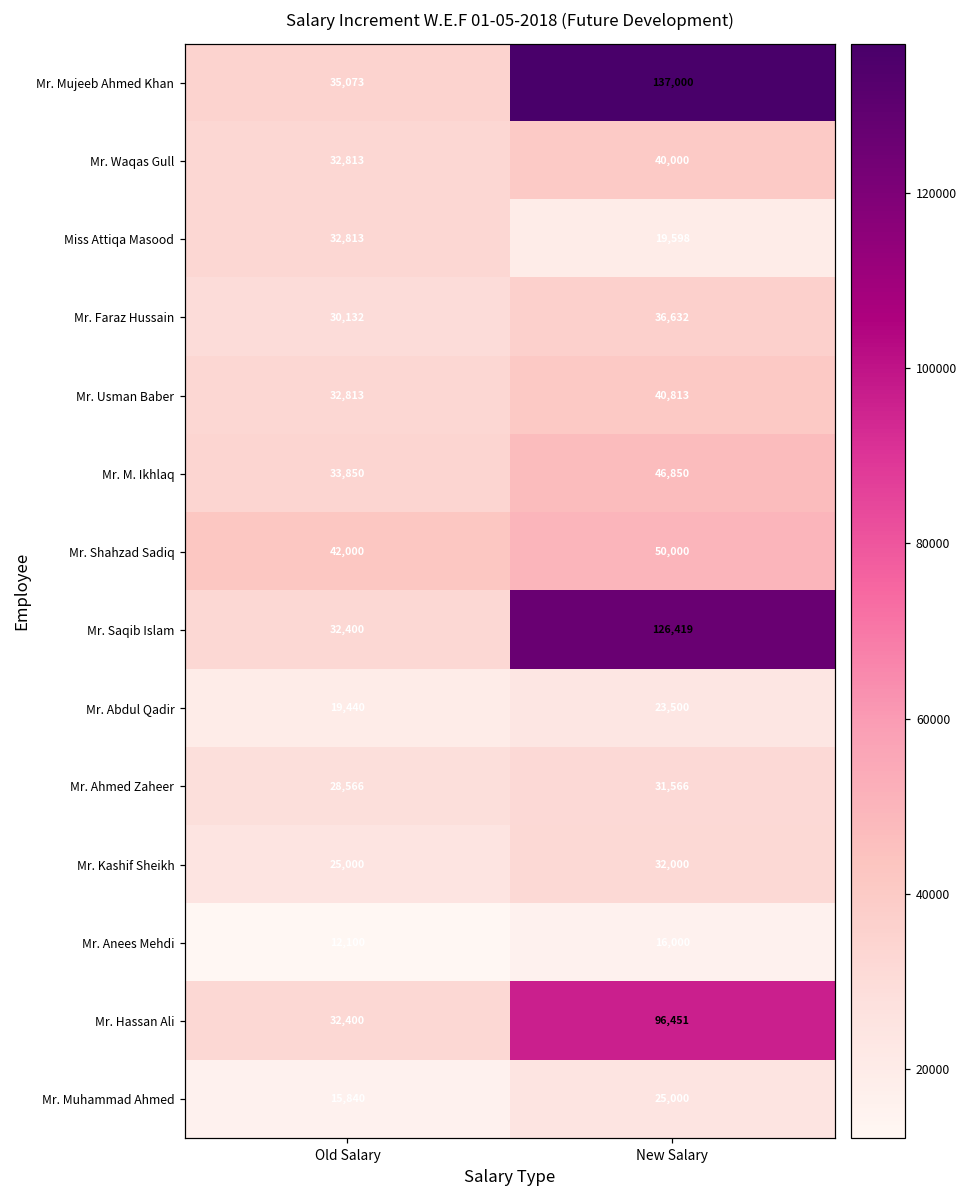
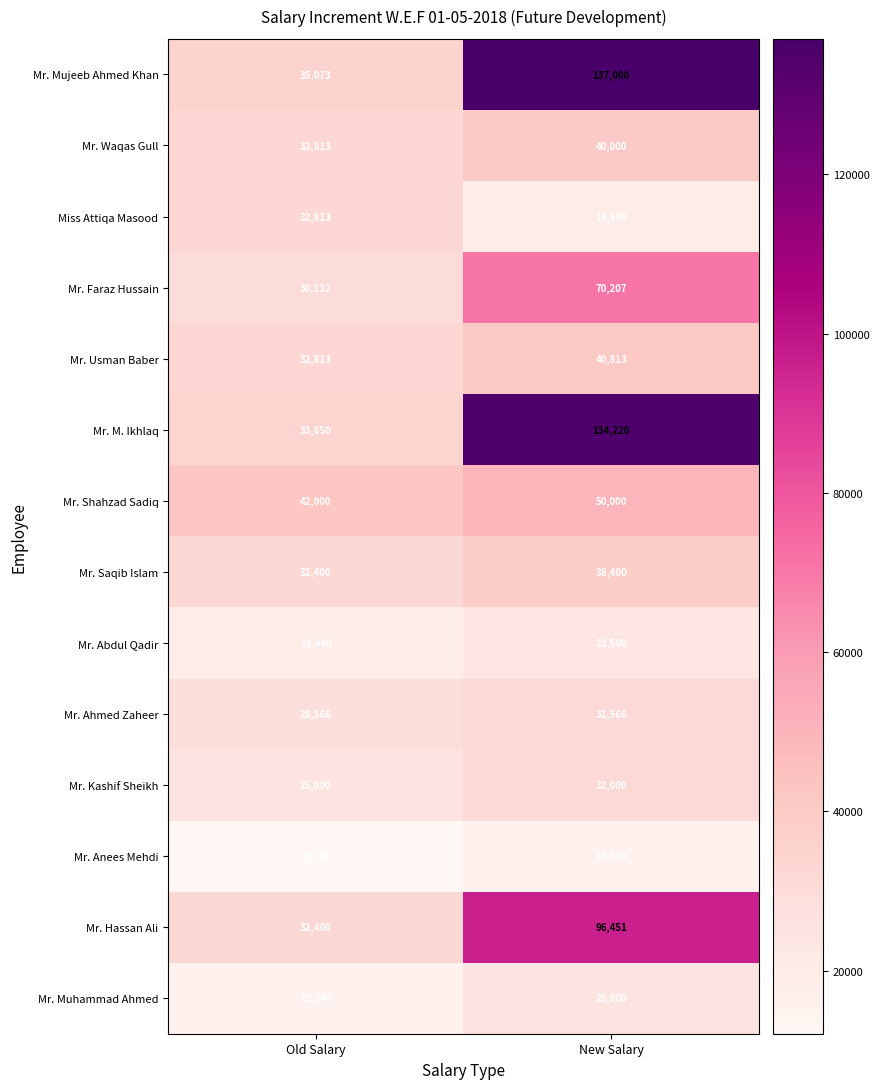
Mr. Faraz Hussain, New Salary: 36,632 -> 70,207
Mr. M. Ikhlaq, New Salary: 46,850 -> 134,220
Mr. Saqib Islam, New Salary: 126,419 -> 38,400
